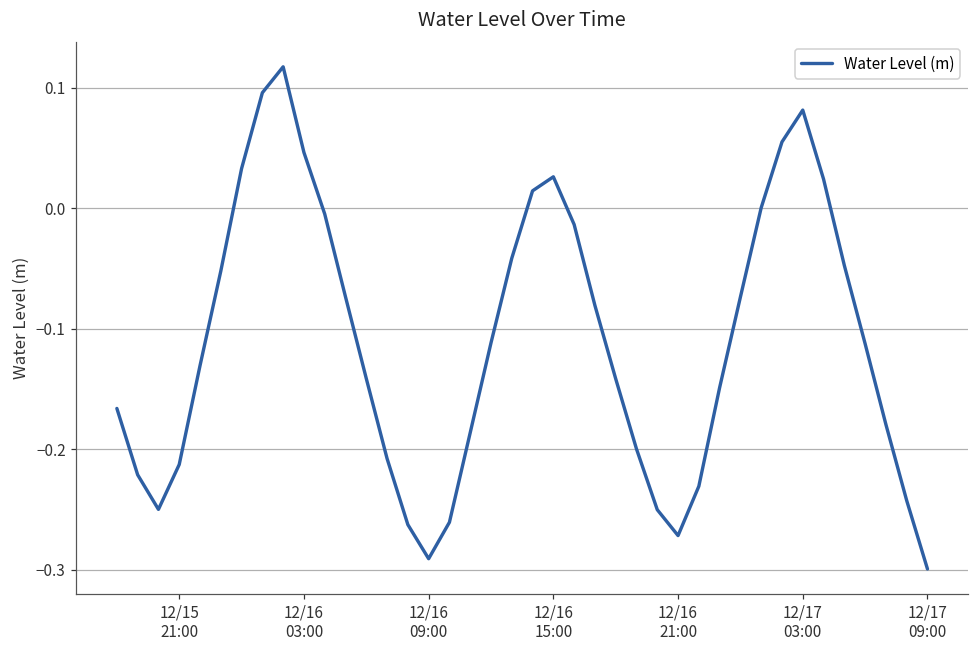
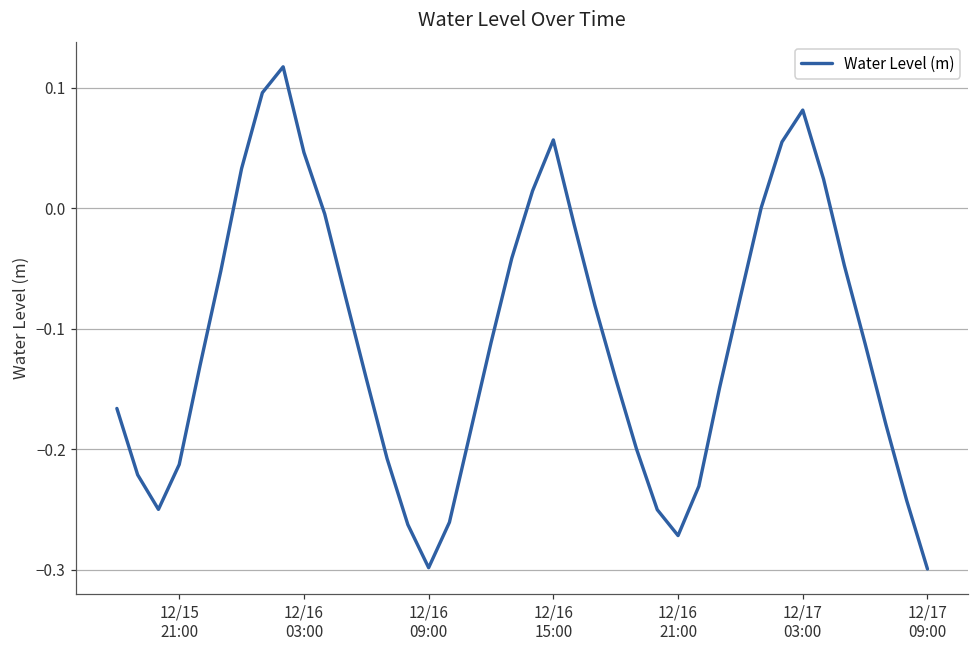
12/16 09:00: -0.291 -> -0.298
12/16 15:00: 0.026 -> 0.057
